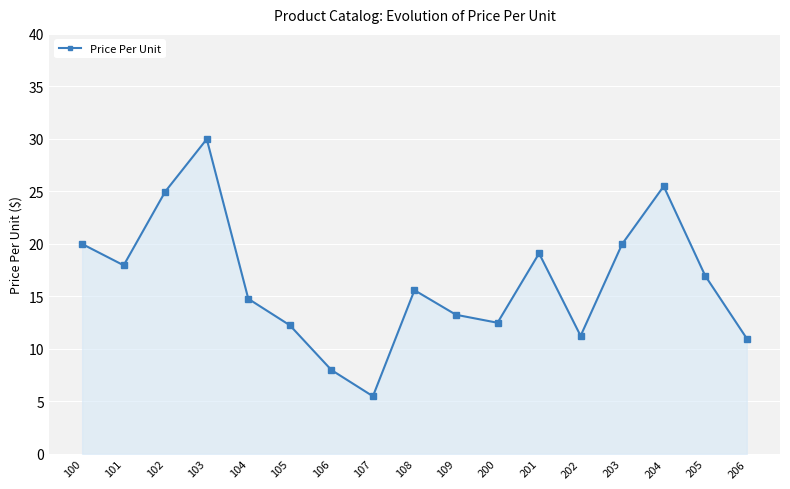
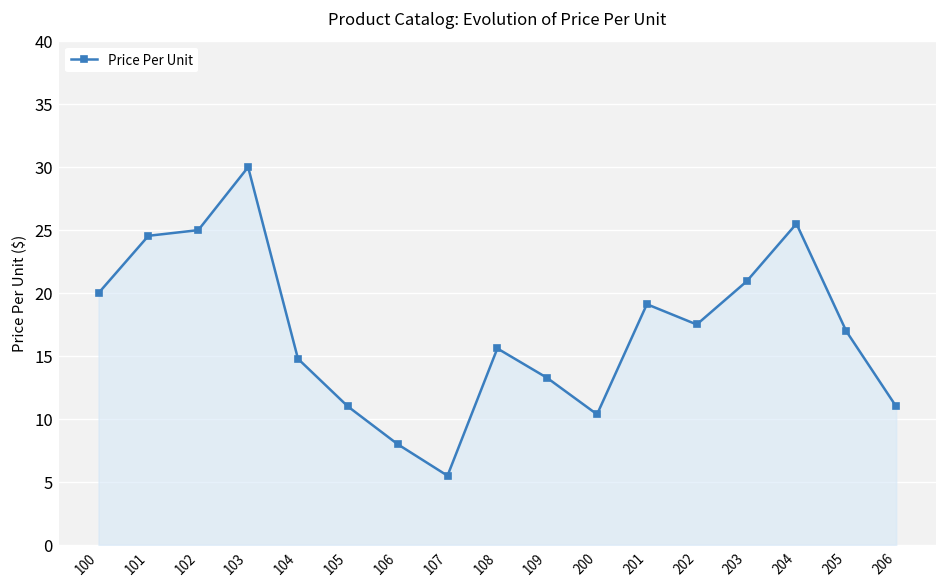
101: 18.0 -> 24.5
105: 12.3 -> 11.0
200: 12.5 -> 10.4
202: 11.2 -> 17.5
203: 20.0 -> 20.9
